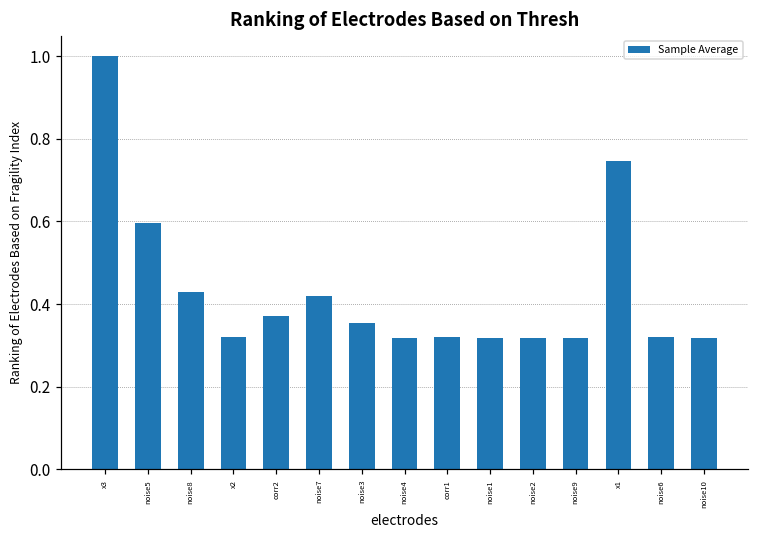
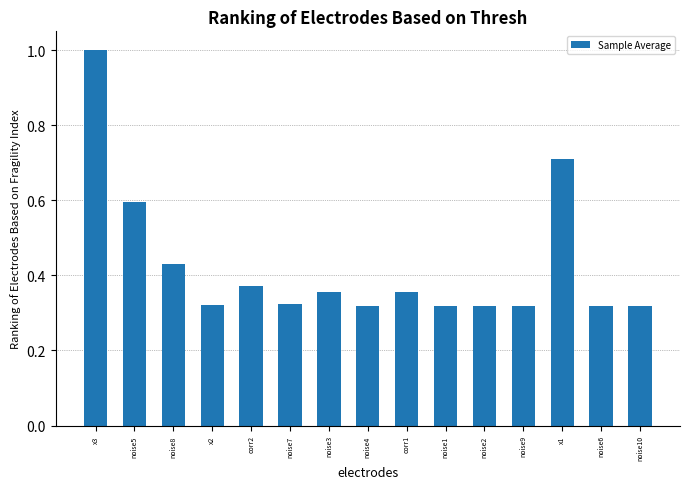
noise7: 0.42 -> 0.32
corr1: 0.32 -> 0.36
x1: 0.75 -> 0.71
